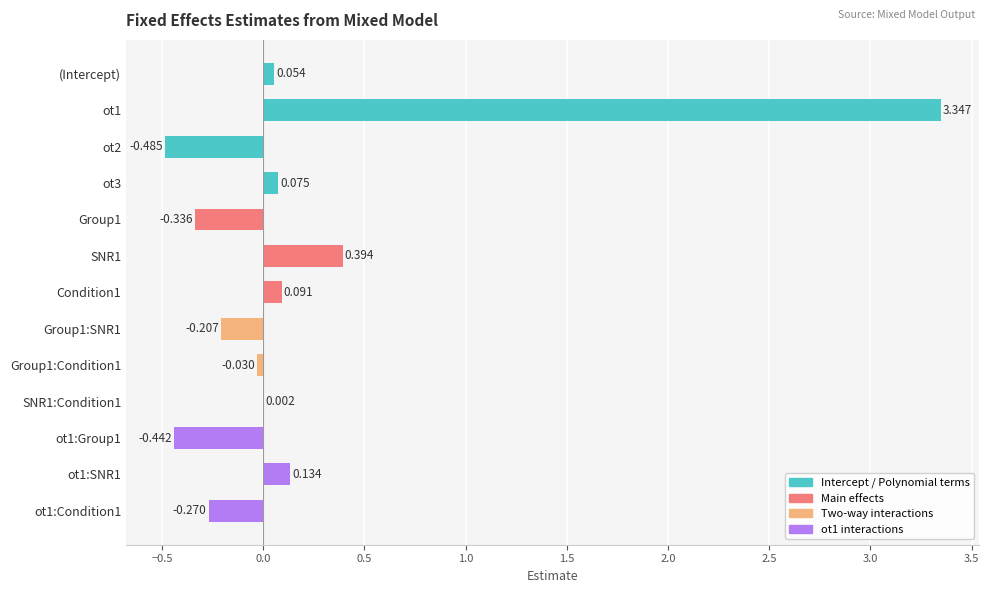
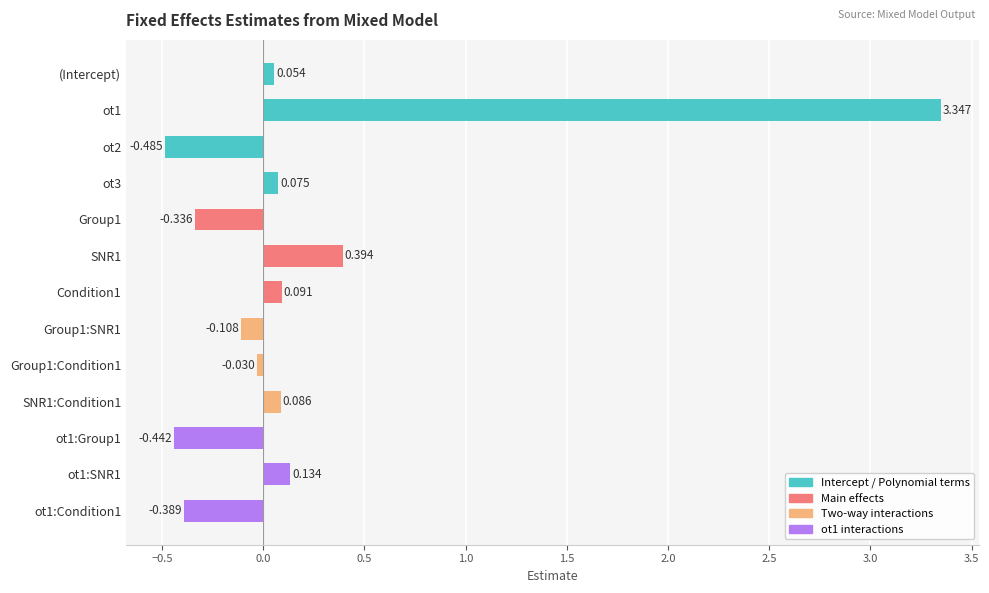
Group1:SNR1: -0.207 -> -0.108
SNR1:Condition1: 0.002 -> 0.086
ot1:Condition1: -0.270 -> -0.389
